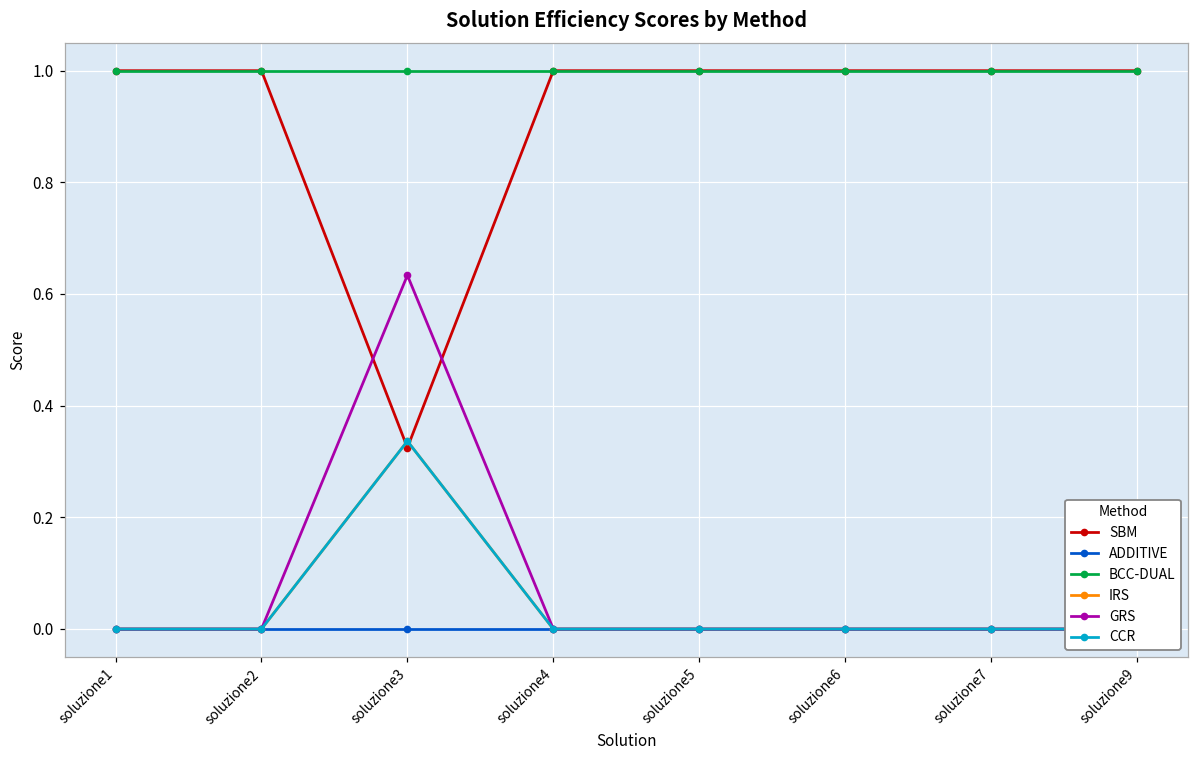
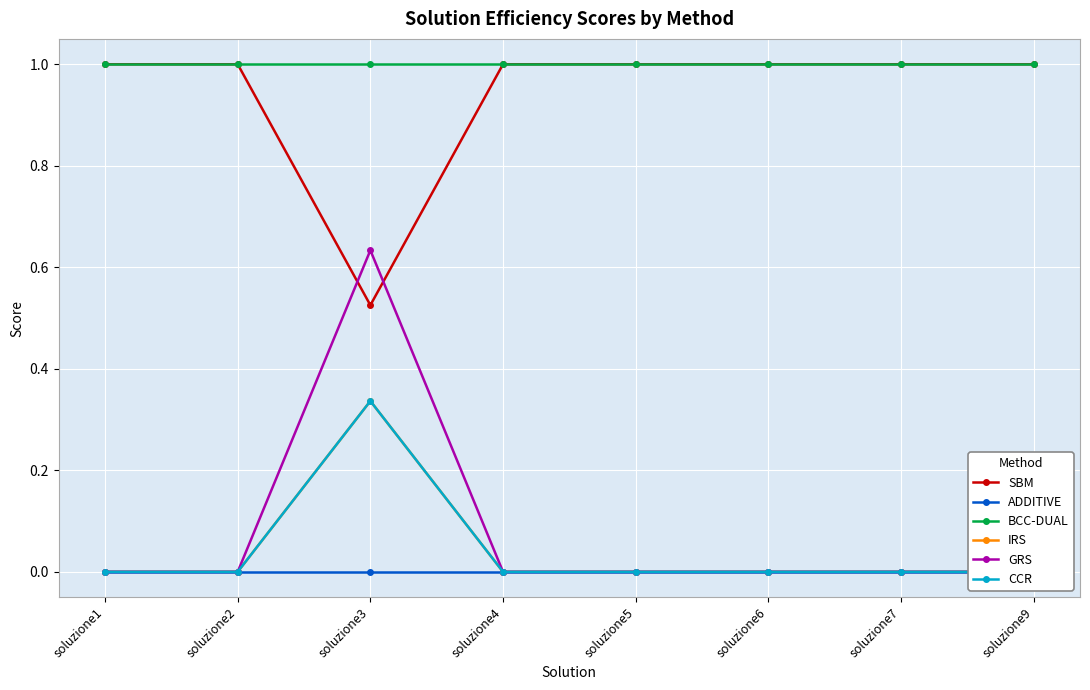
SBM, soluzione3: 0.32 -> 0.53
